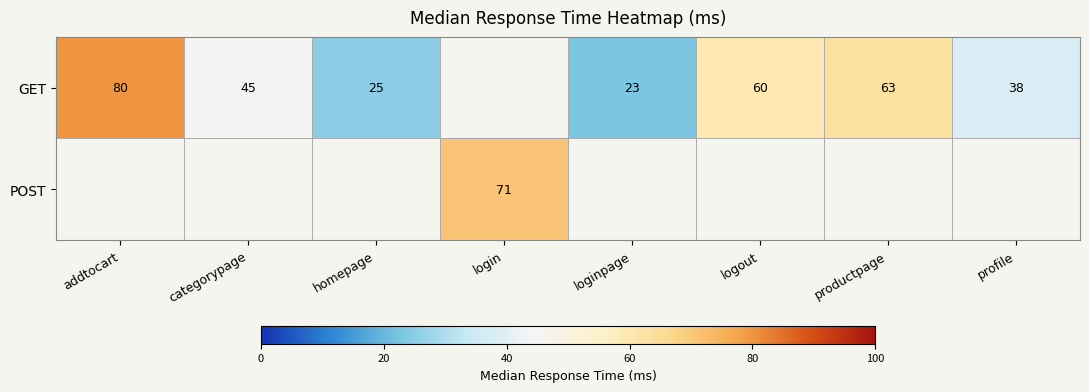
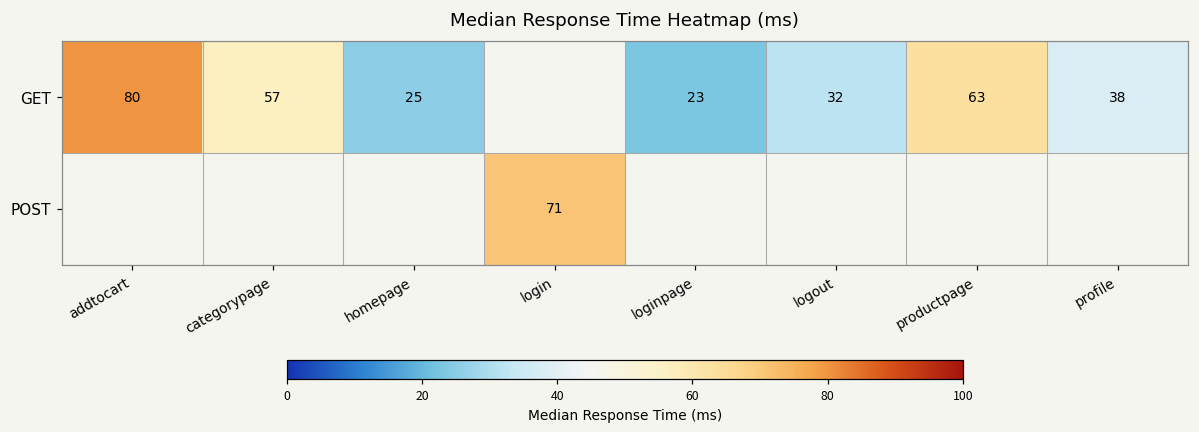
GET, categorypage: 45 -> 57
GET, logout: 60 -> 32
